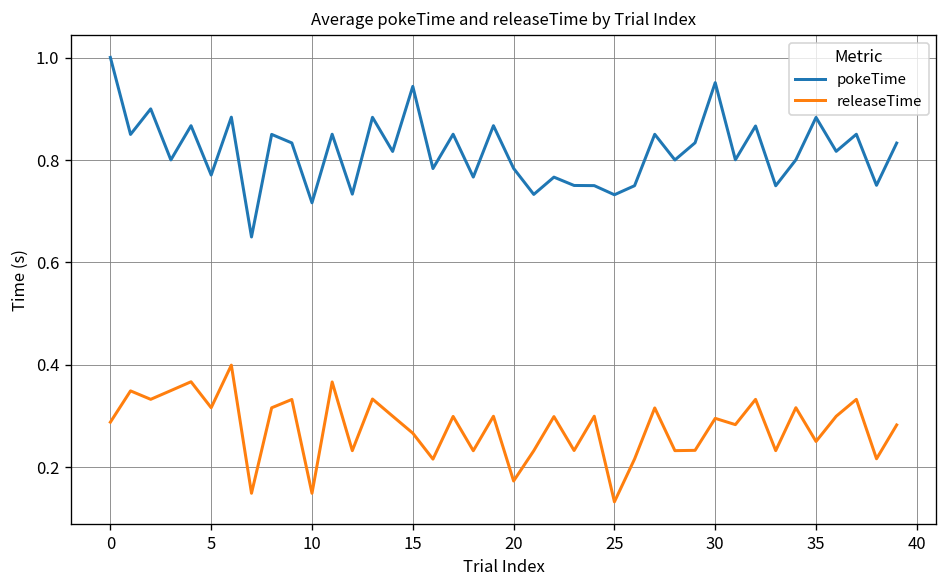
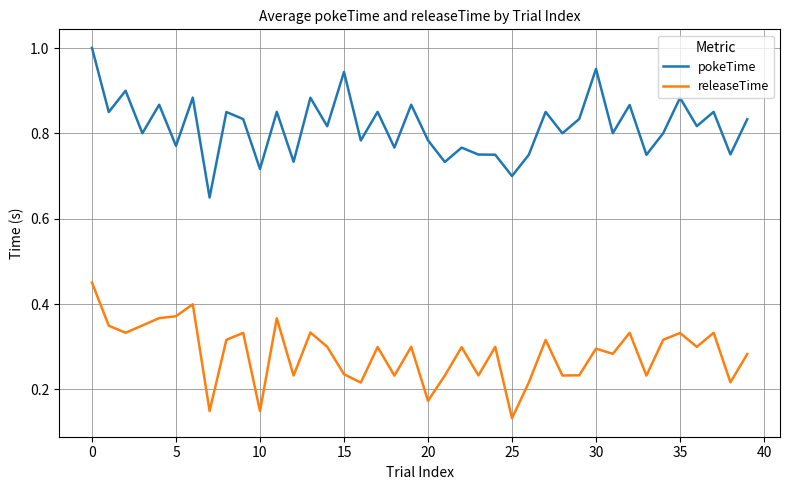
releaseTime, 0: 0.29 -> 0.45
releaseTime, 5: 0.32 -> 0.37
releaseTime, 15: 0.27 -> 0.24
pokeTime, 25: 0.73 -> 0.70
releaseTime, 35: 0.25 -> 0.33
